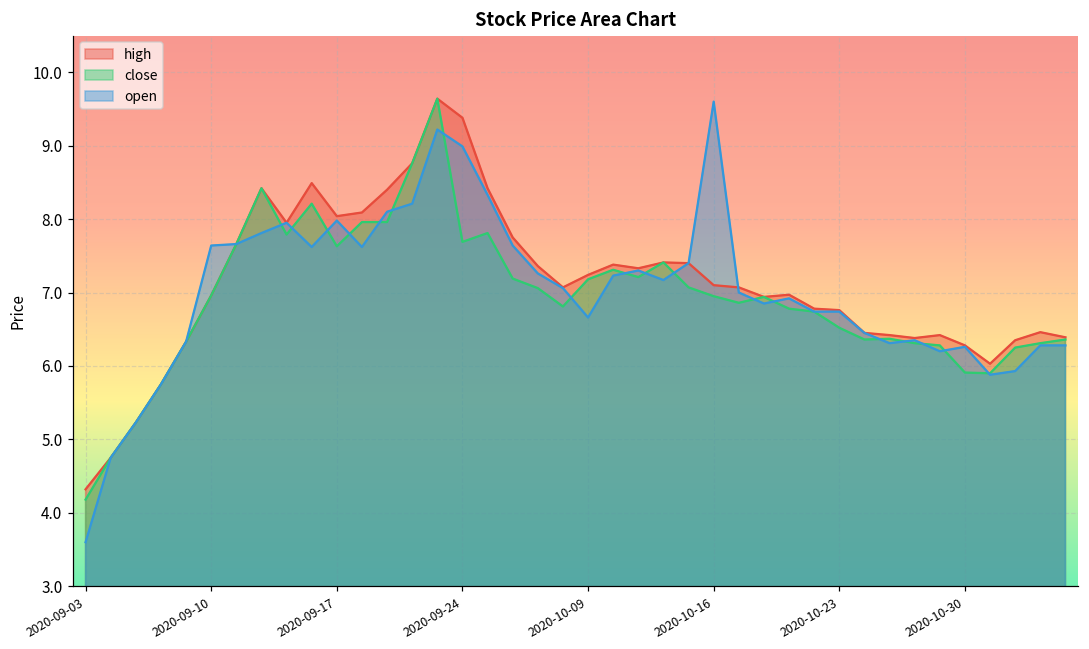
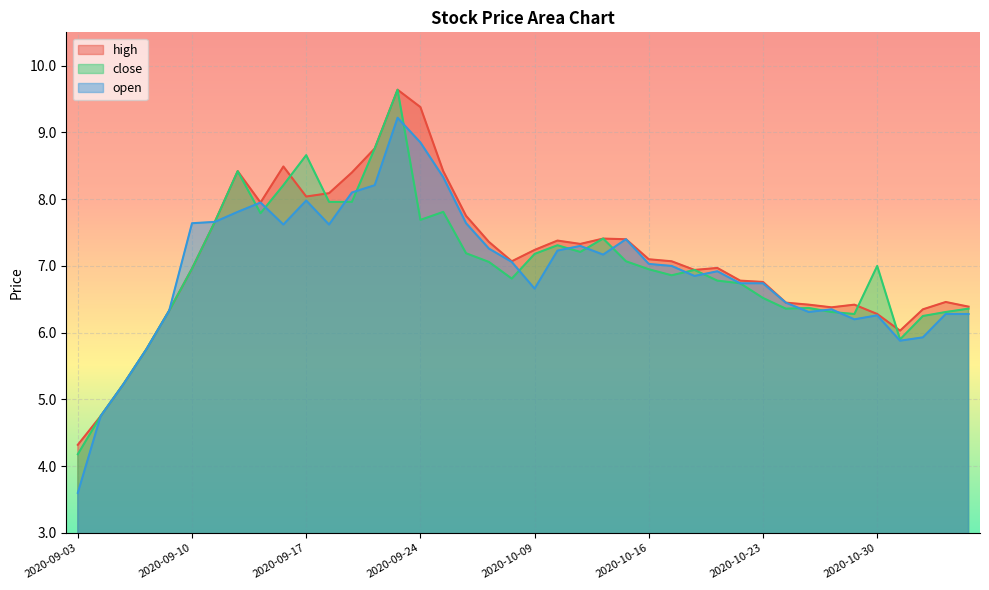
close, 2020-09-17: 7.6 -> 8.7
open, 2020-09-24: 9.0 -> 8.9
open, 2020-10-16: 9.6 -> 7.0
close, 2020-10-30: 5.9 -> 7.0
